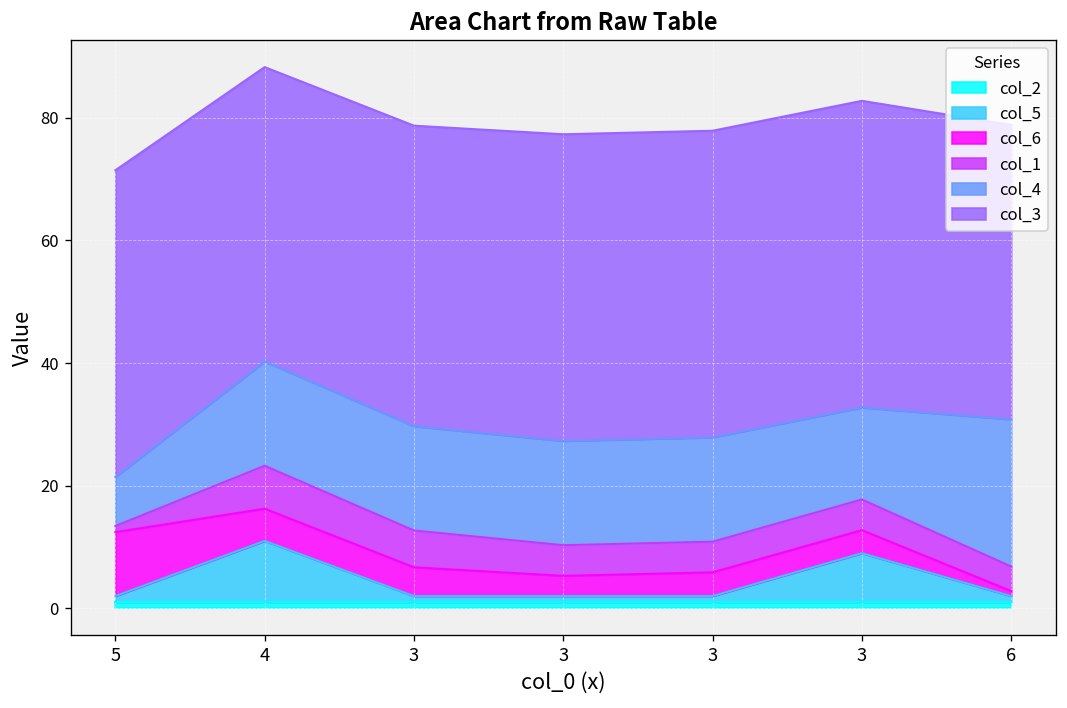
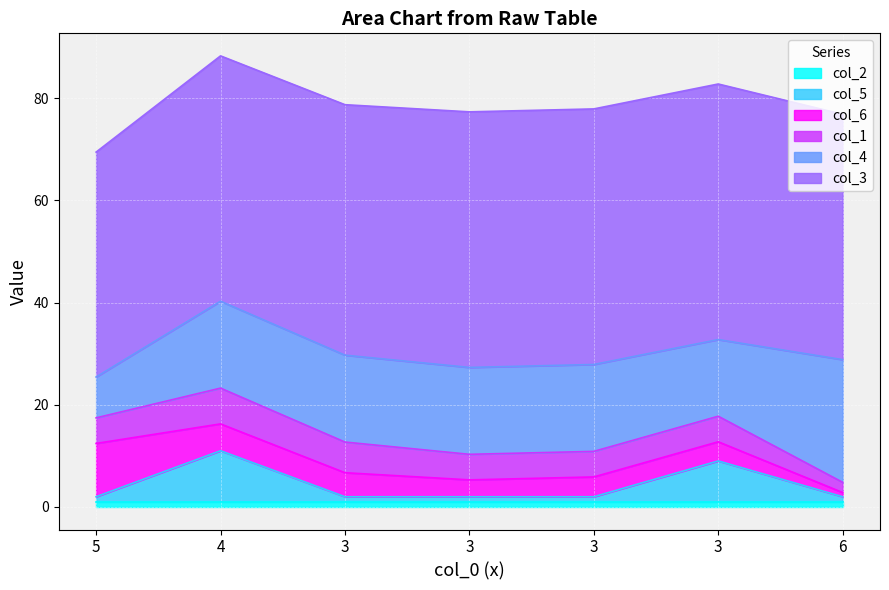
col_1, 5: 1 -> 5
col_3, 5: 50 -> 44
col_1, 6: 4 -> 2
